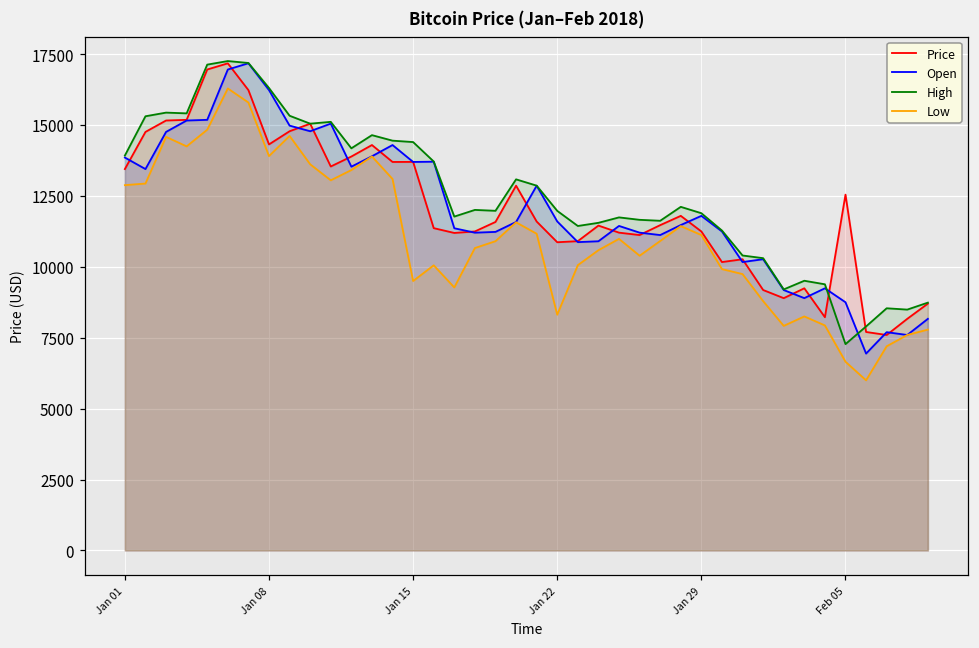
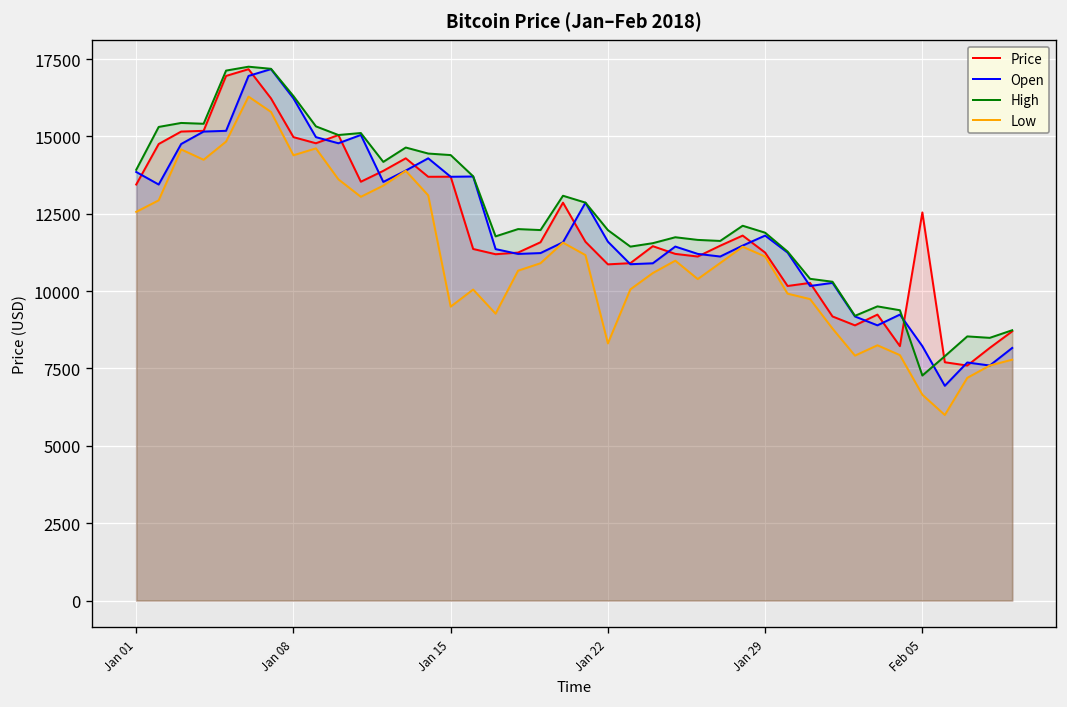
Low, Jan 01: 12900 -> 12600
Price, Jan 08: 14300 -> 15000
Low, Jan 08: 13900 -> 14400
Open, Feb 05: 8700 -> 8200
